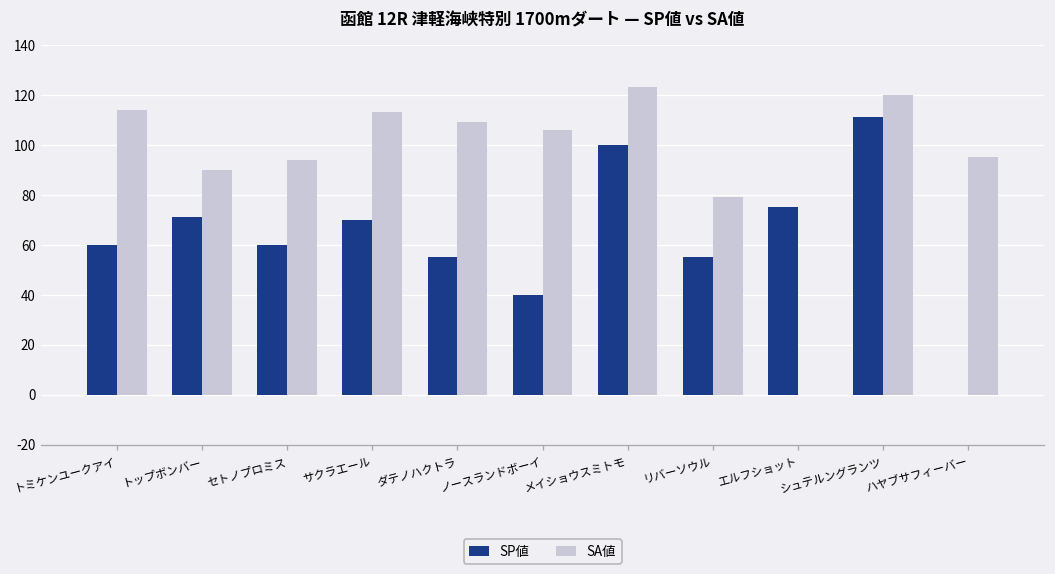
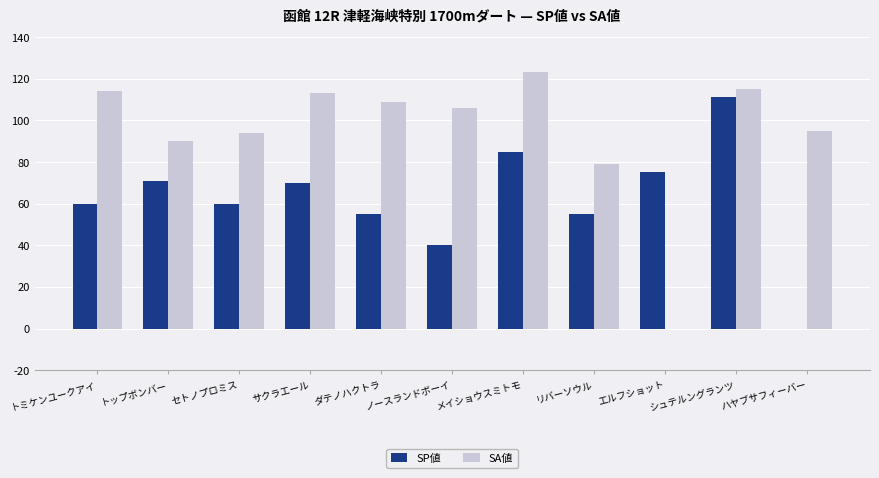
SP値, メイショウスミトモ: 100 -> 85
SA値, シュテルングランツ: 120 -> 115
